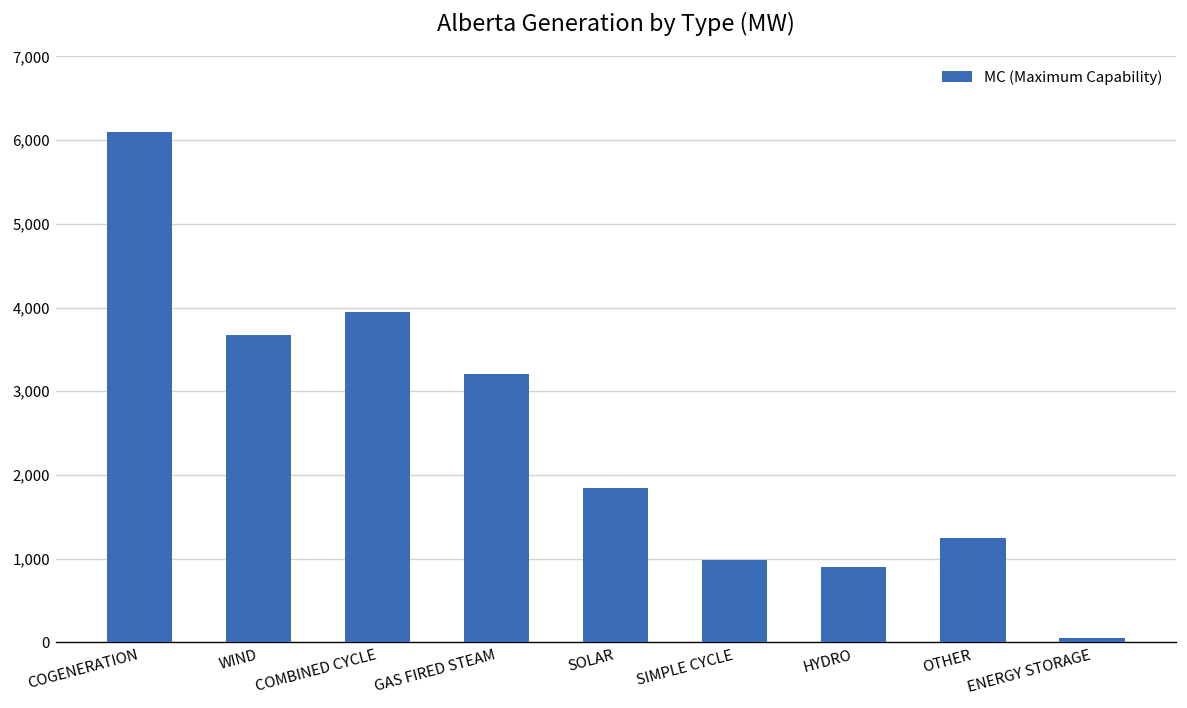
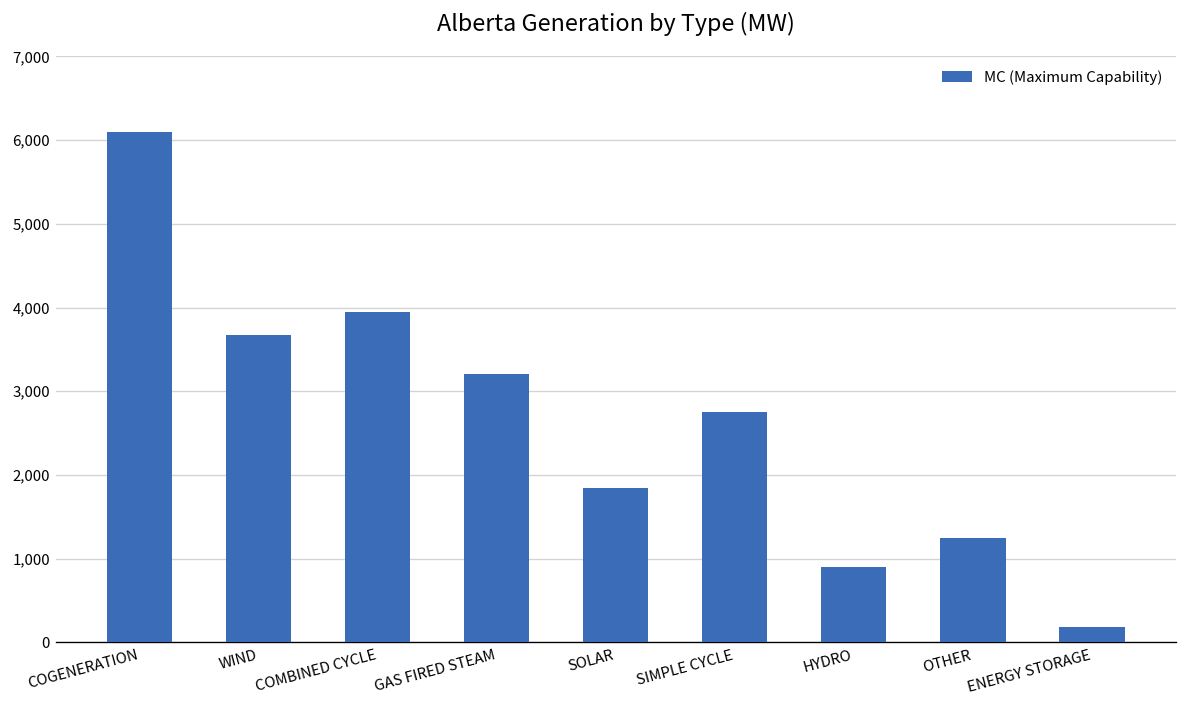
SIMPLE CYCLE: 1,000 -> 2,800
ENERGY STORAGE: 100 -> 200
